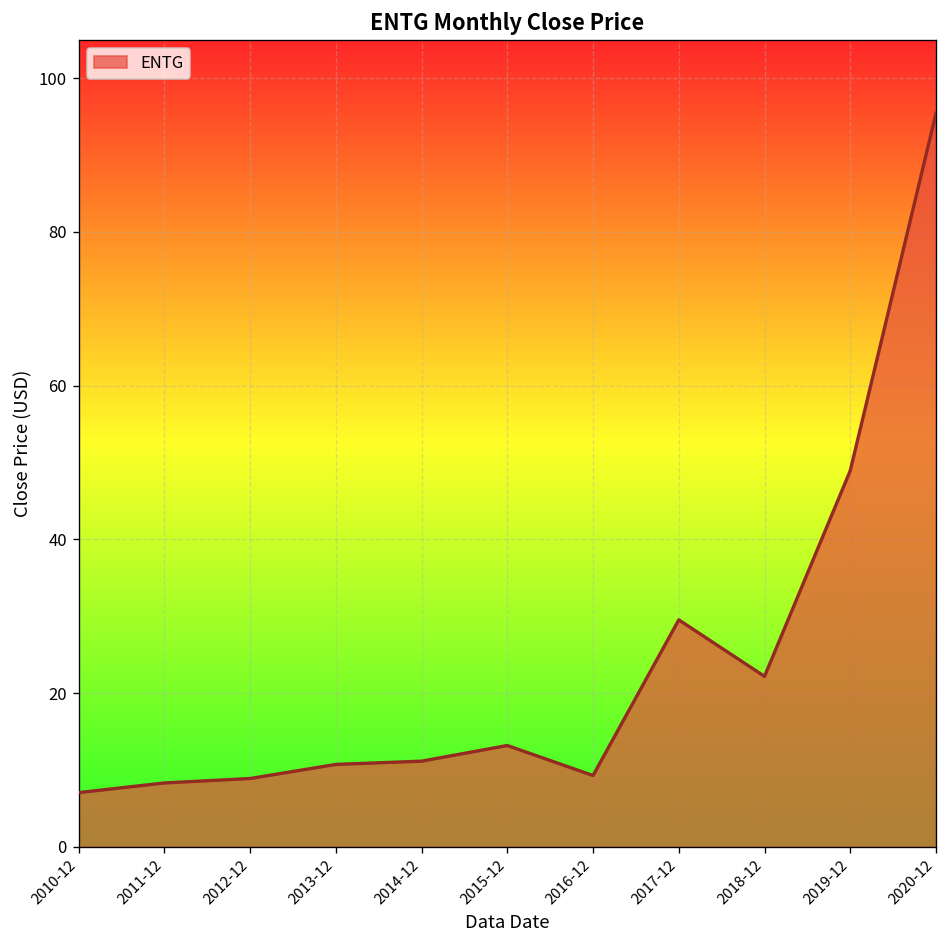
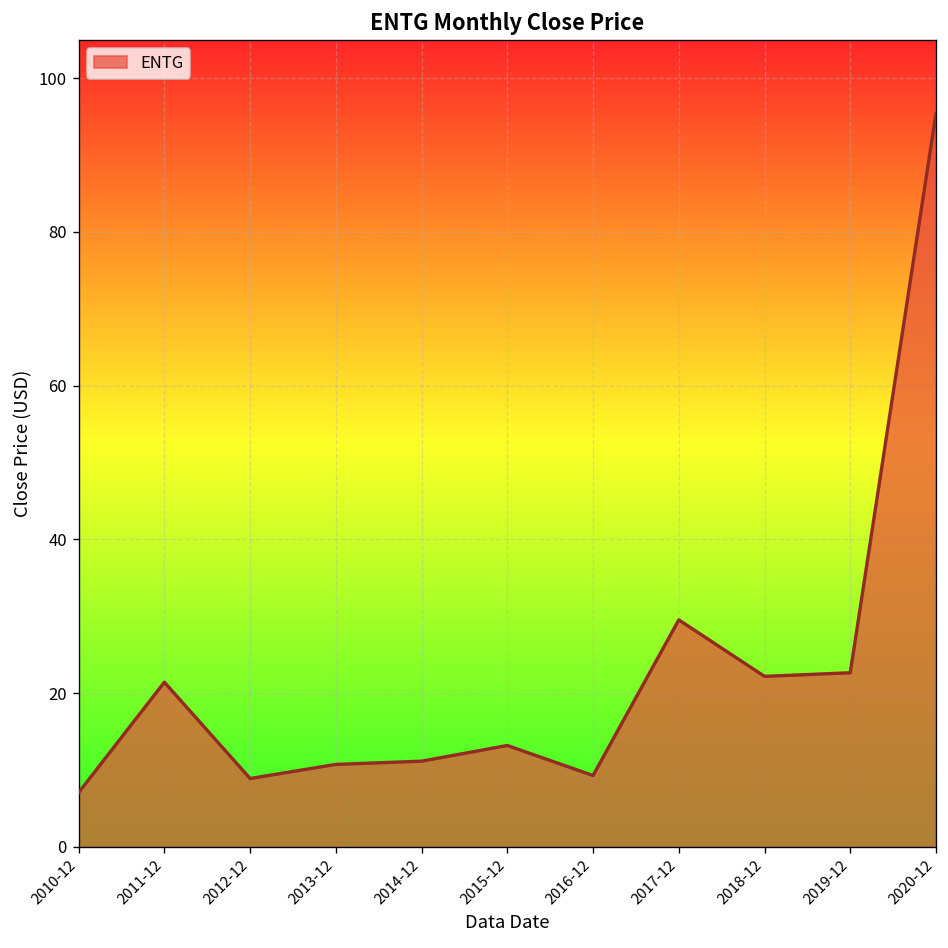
2011-12: 8 -> 21
2019-12: 49 -> 23
